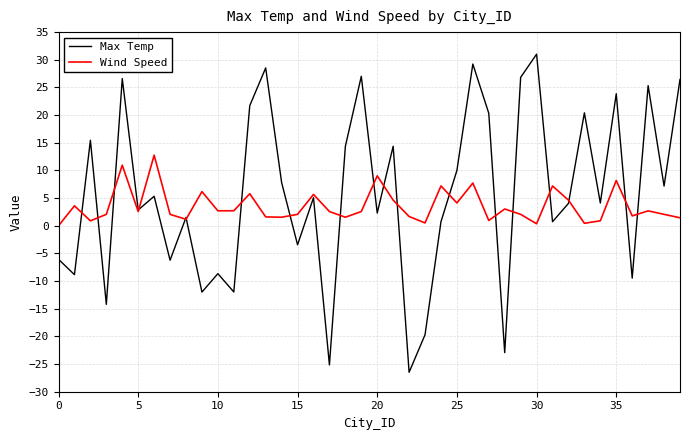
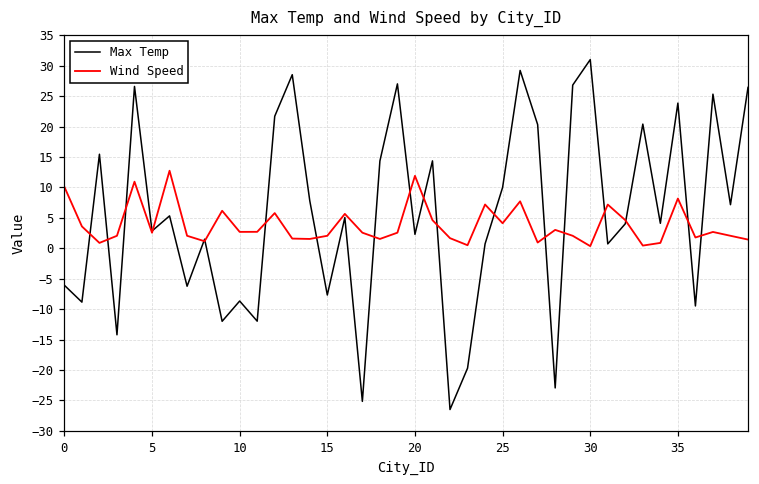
Wind Speed, 0: 0 -> 10
Max Temp, 15: -3 -> -8
Wind Speed, 20: 9 -> 12
